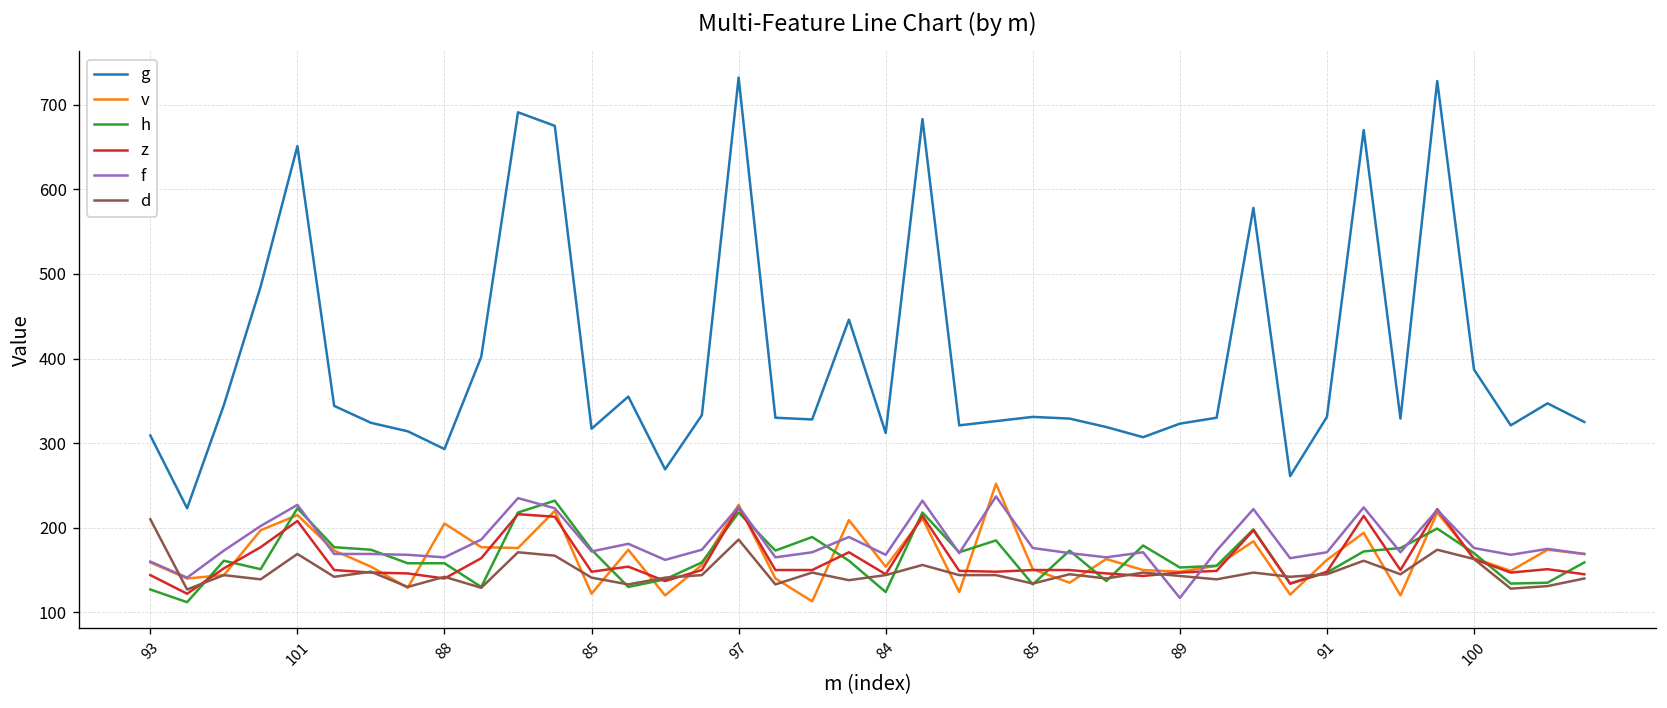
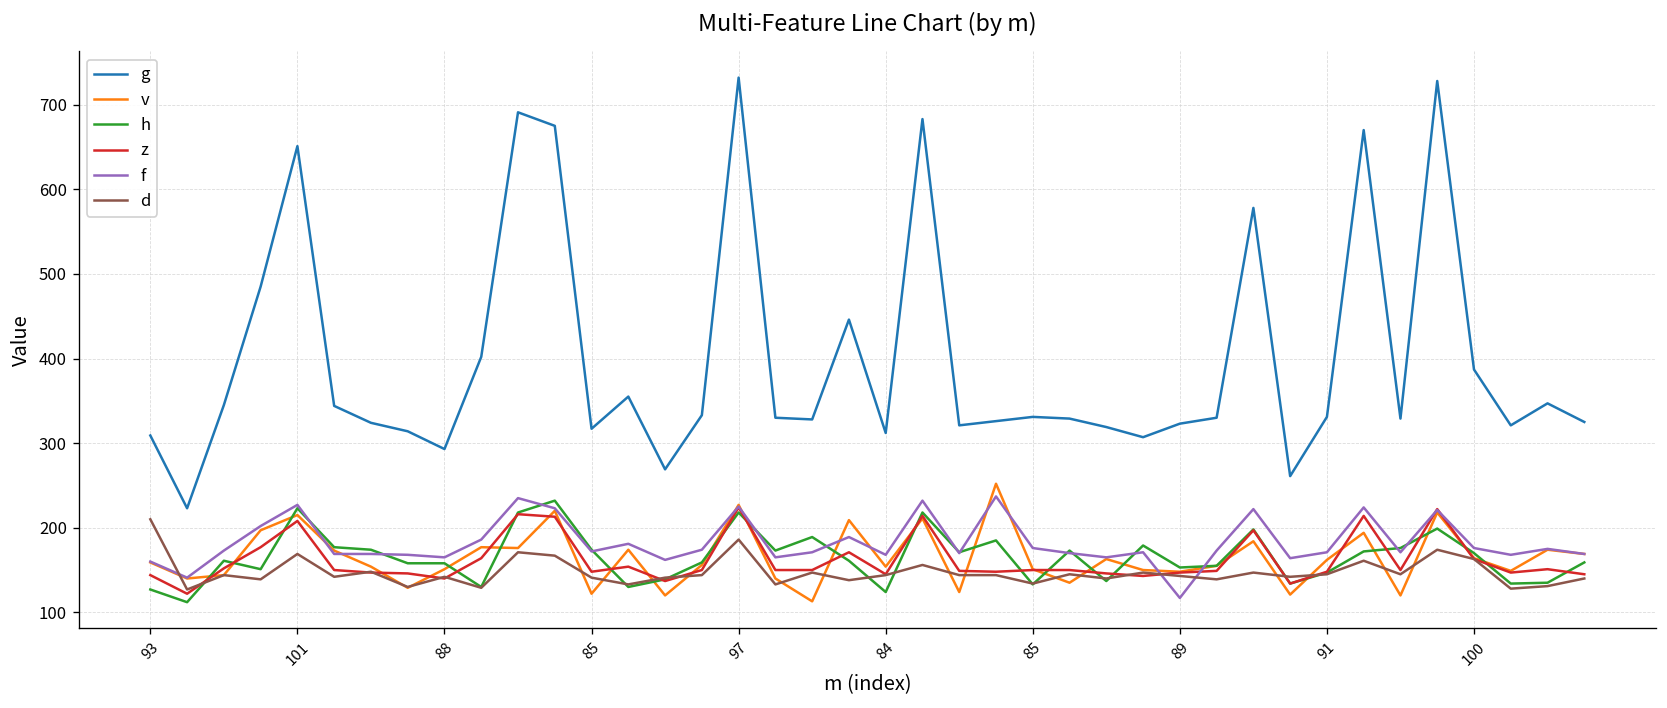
v, 88: 210 -> 150
